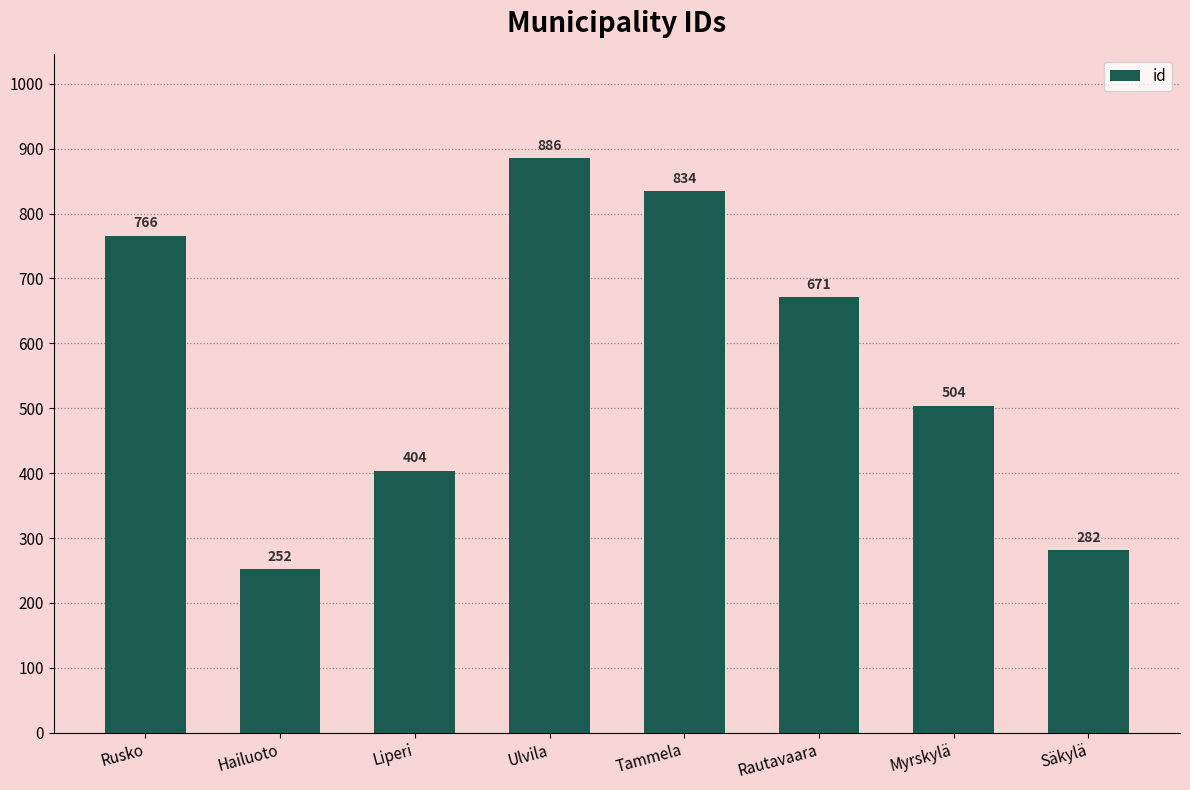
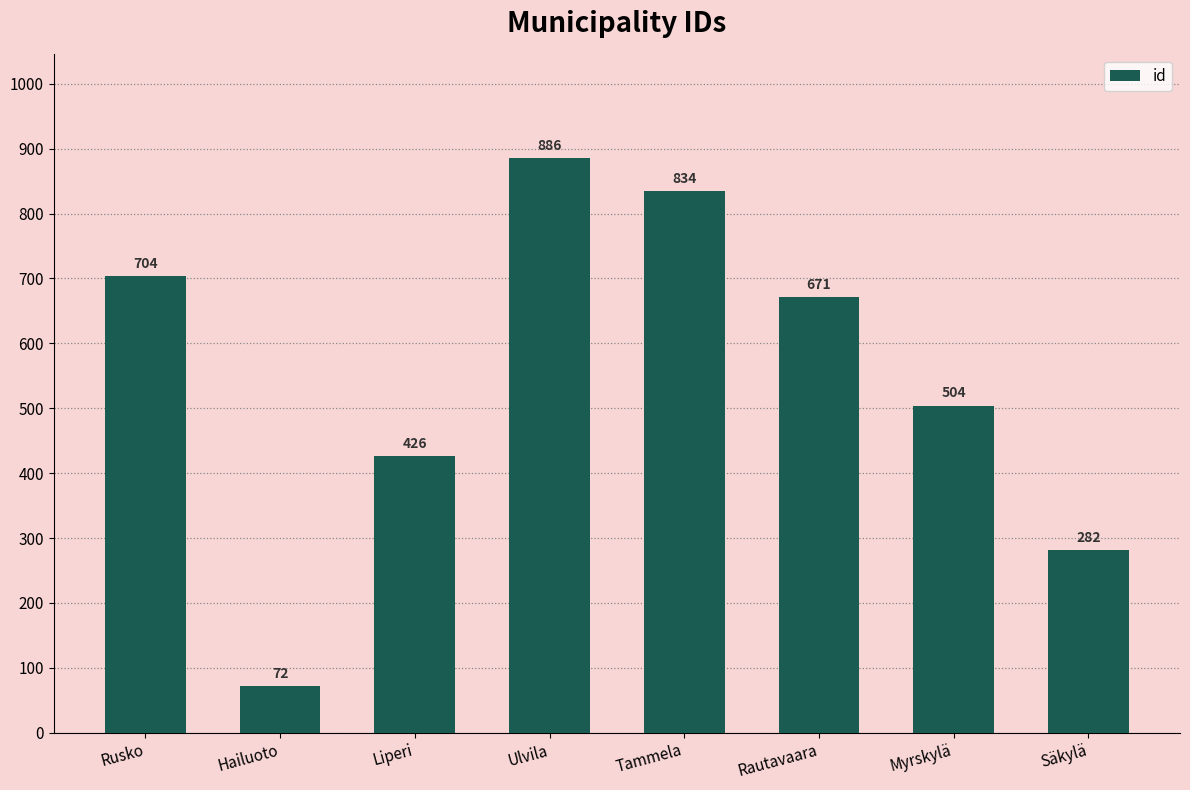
Rusko: 766 -> 704
Hailuoto: 252 -> 72
Liperi: 404 -> 426
